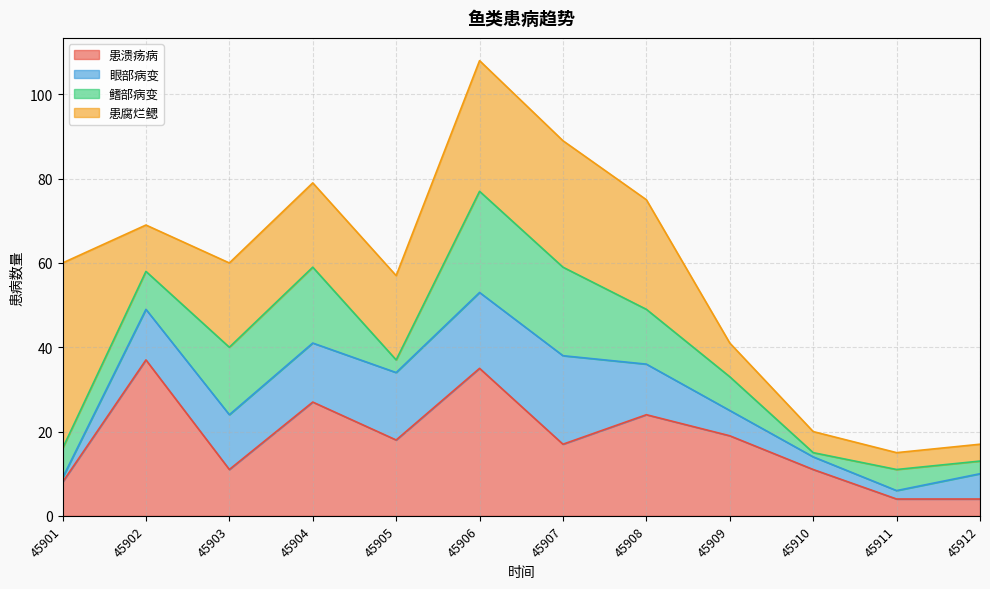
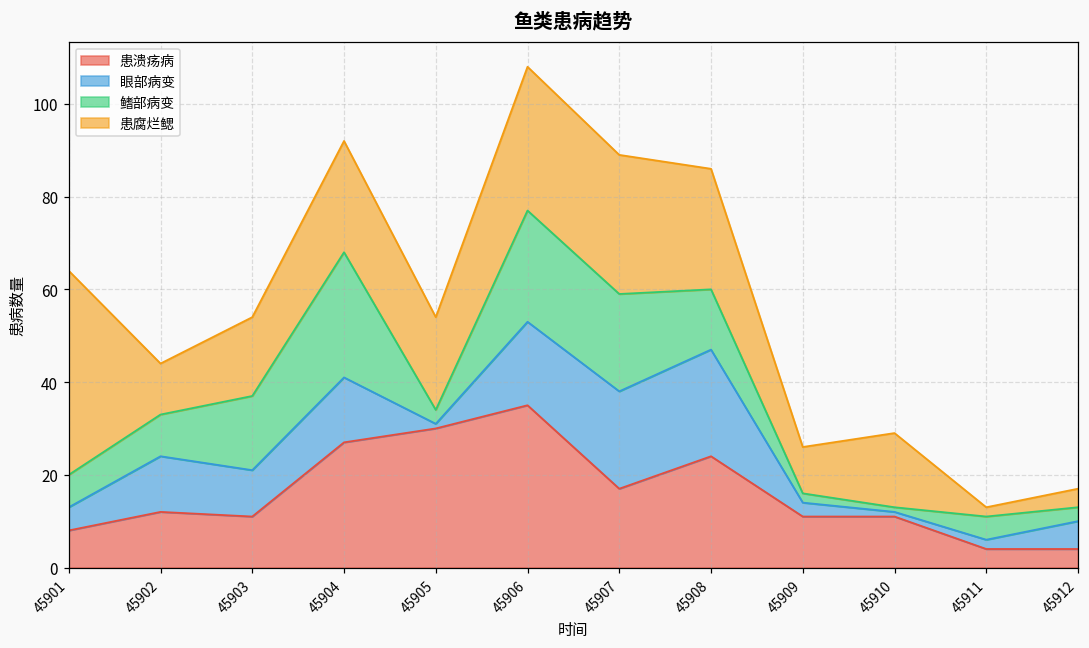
眼部病变, 45901: 1 -> 5
患溃疡病, 45902: 37 -> 12
眼部病变, 45903: 13 -> 10
患腐烂鳃, 45903: 20 -> 17
鳍部病变, 45904: 18 -> 27
患腐烂鳃, 45904: 20 -> 24
患溃疡病, 45905: 18 -> 30
眼部病变, 45905: 16 -> 1
眼部病变, 45908: 12 -> 23
患溃疡病, 45909: 19 -> 11
眼部病变, 45909: 6 -> 3
鳍部病变, 45909: 8 -> 2
患腐烂鳃, 45909: 8 -> 10
眼部病变, 45910: 3 -> 1
患腐烂鳃, 45910: 5 -> 16
患腐烂鳃, 45911: 4 -> 2
